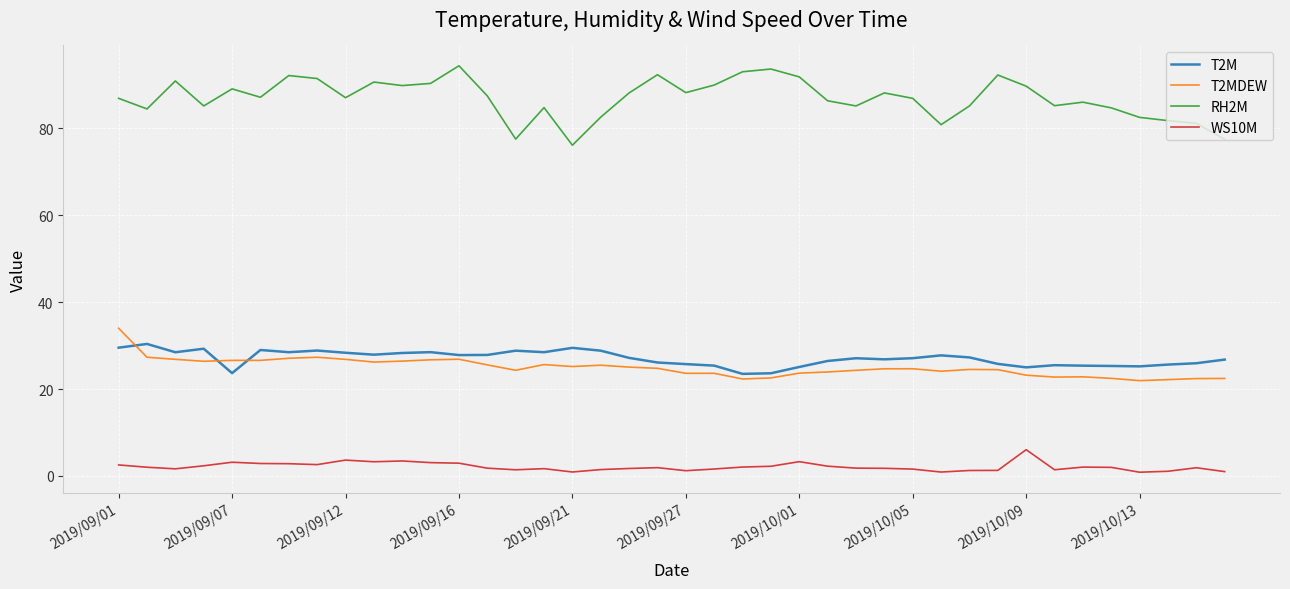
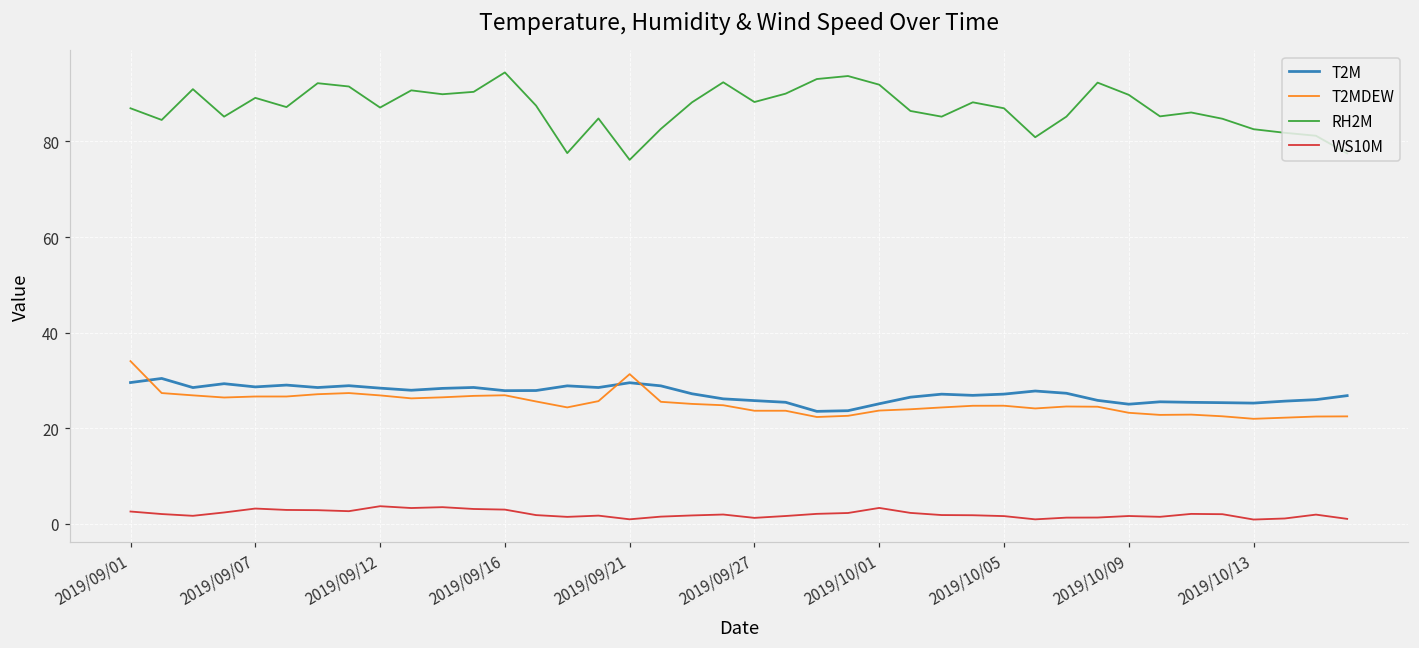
T2M, 2019/09/07: 24 -> 29
T2MDEW, 2019/09/21: 25 -> 31
WS10M, 2019/10/09: 6 -> 2
